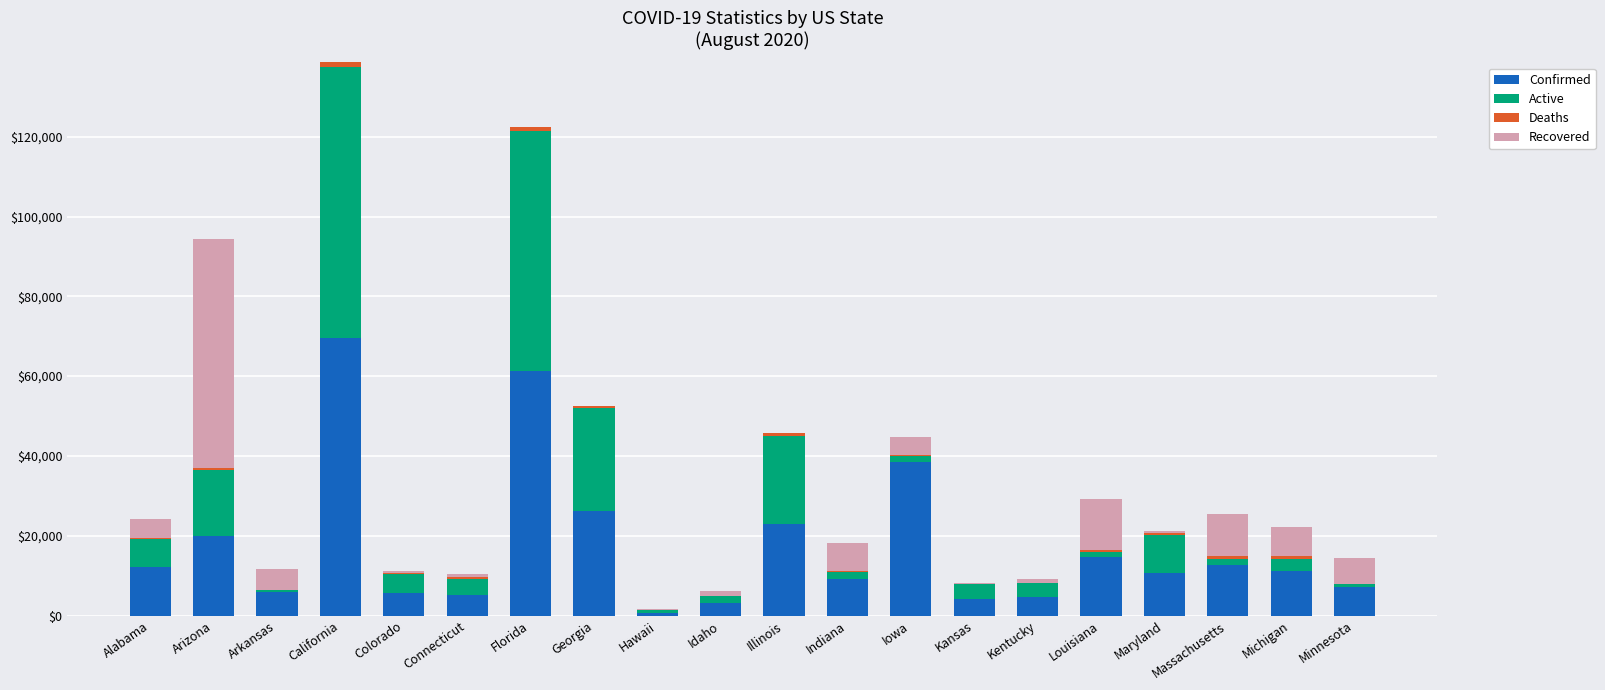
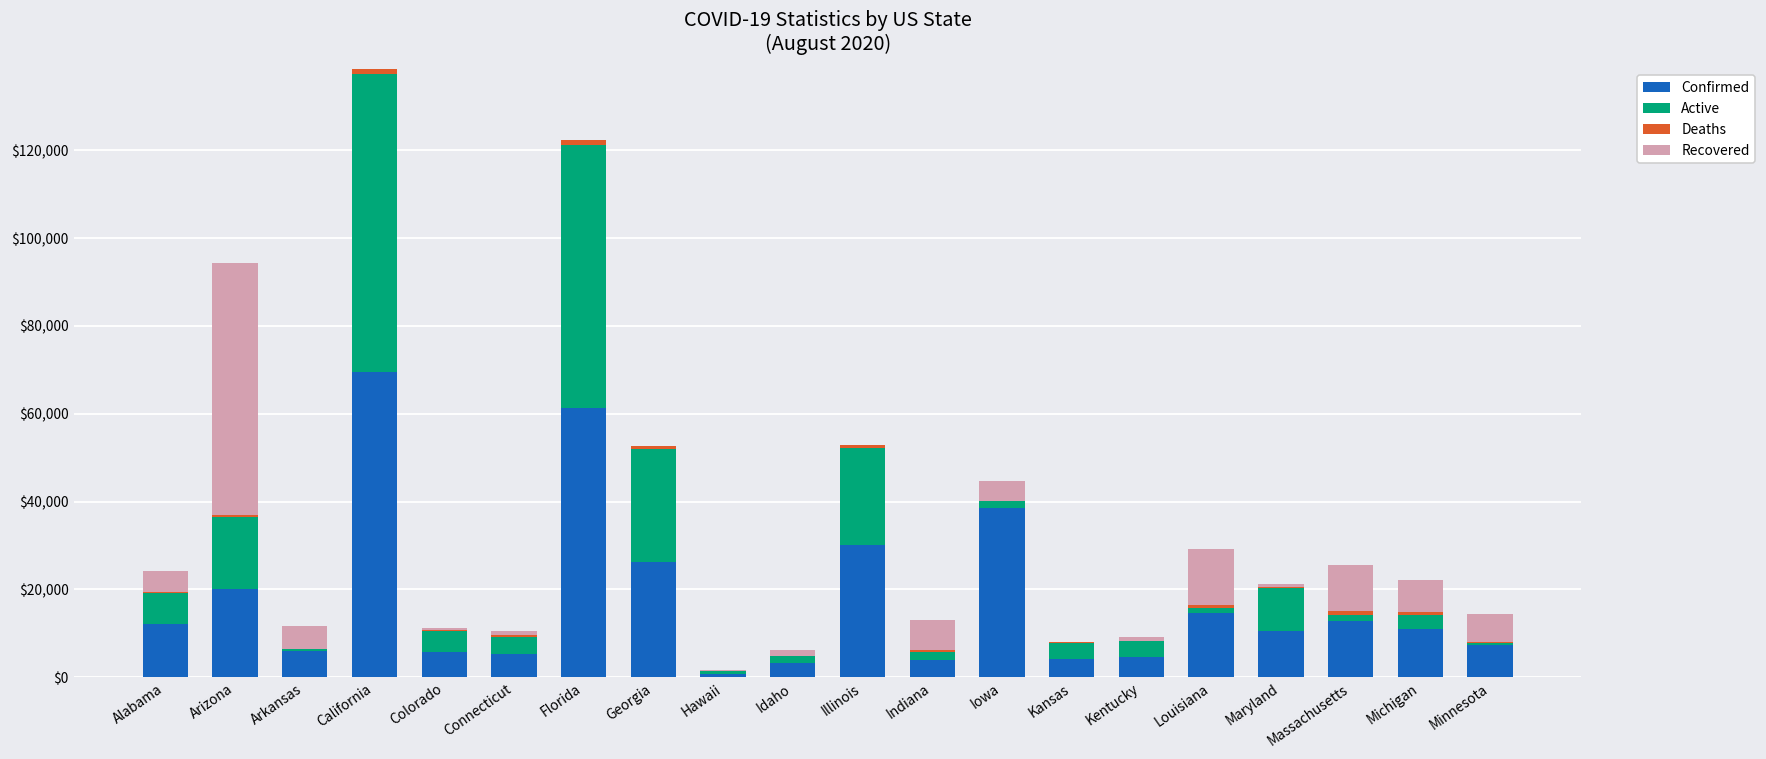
Confirmed, Illinois: $23,000 -> $30,000
Confirmed, Indiana: $9,000 -> $4,000
